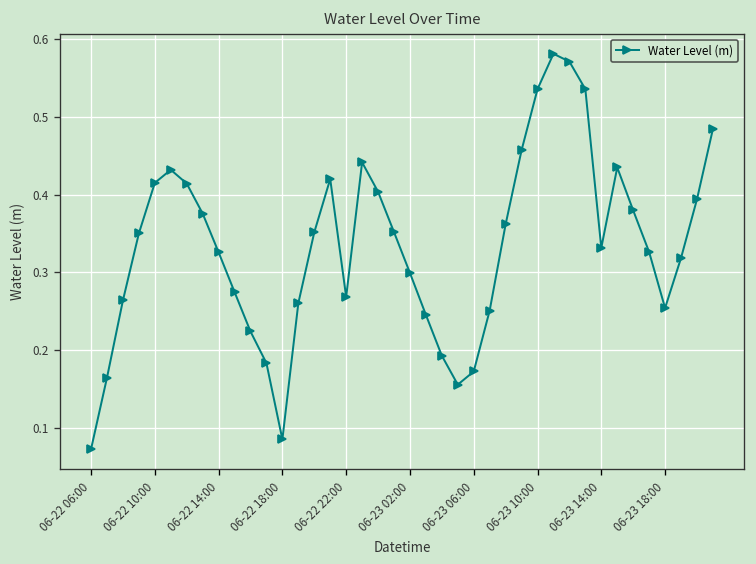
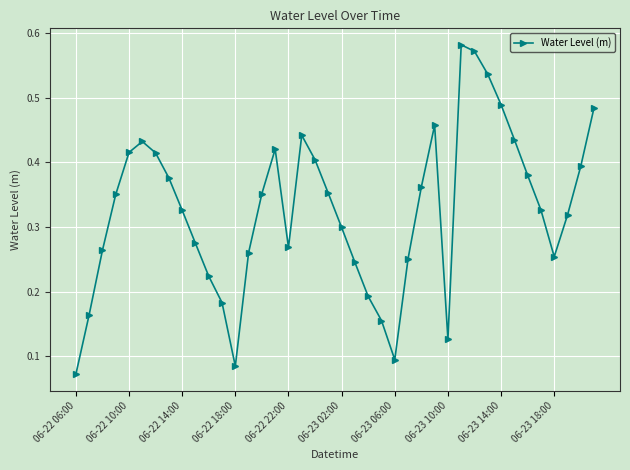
06-23 06:00: 0.17 -> 0.09
06-23 10:00: 0.54 -> 0.13
06-23 14:00: 0.33 -> 0.49
